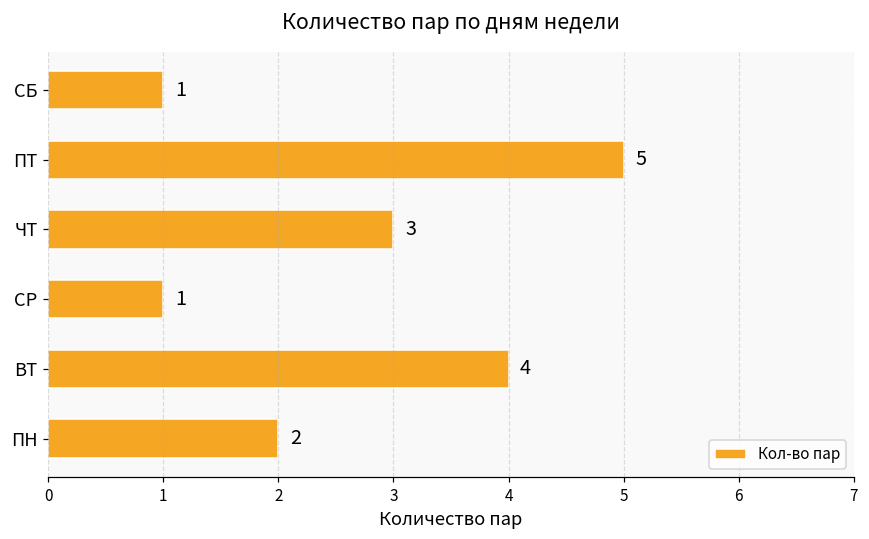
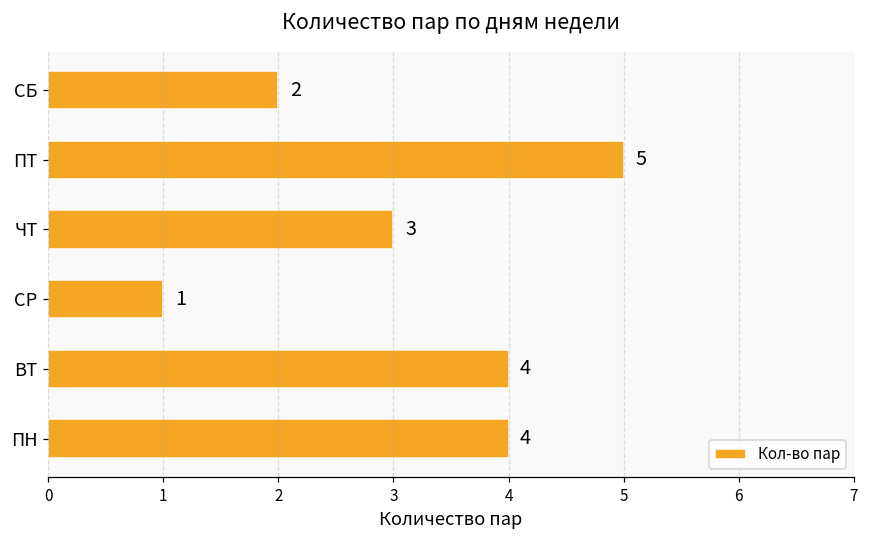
СБ: 1 -> 2
ПН: 2 -> 4
